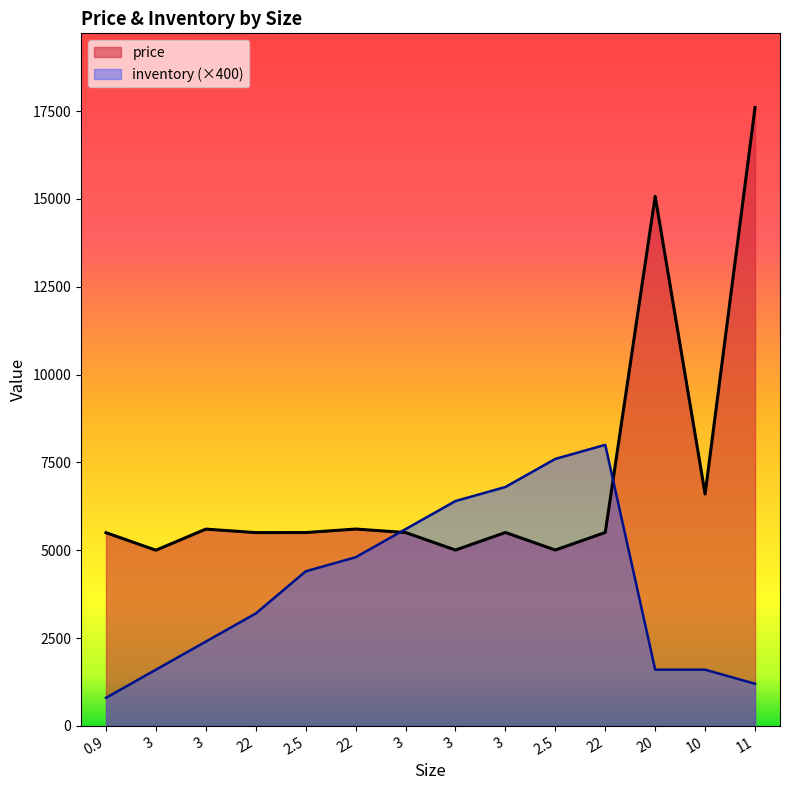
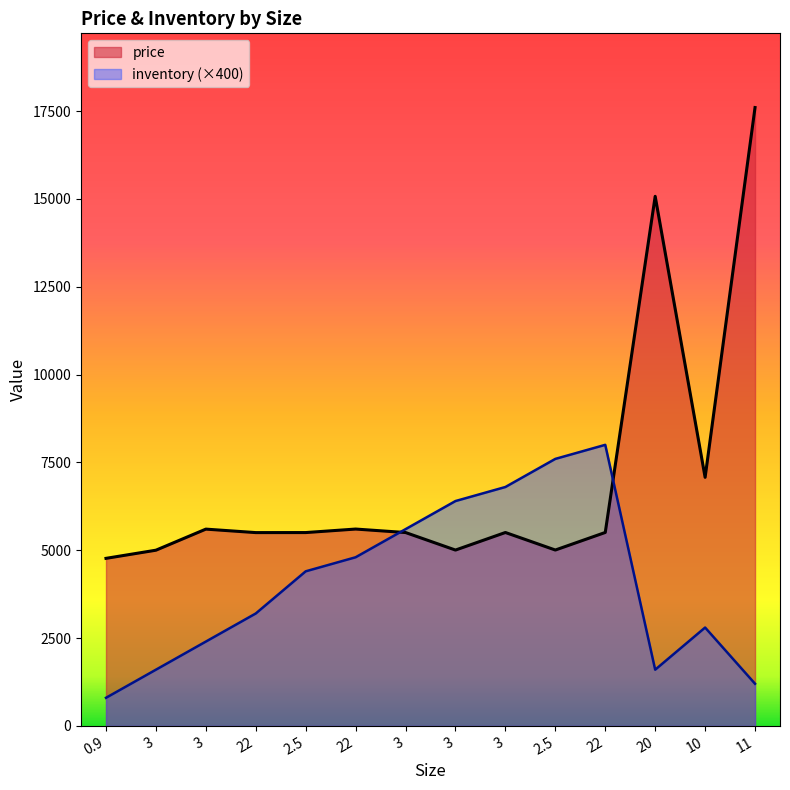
price, 0.9: 5500 -> 4800
price, 10: 6600 -> 7100
inventory (×400), 10: 1600 -> 2800
